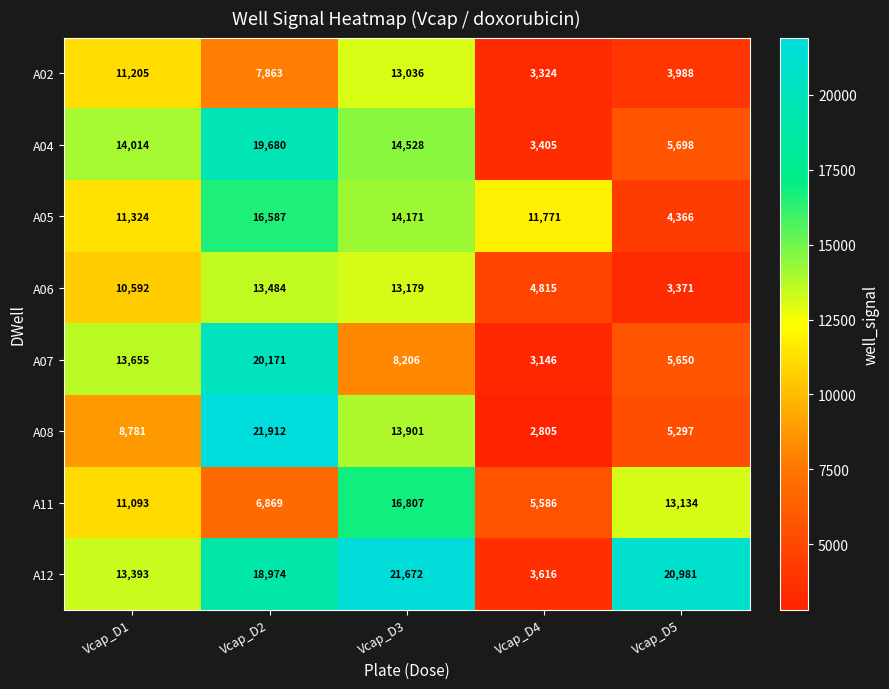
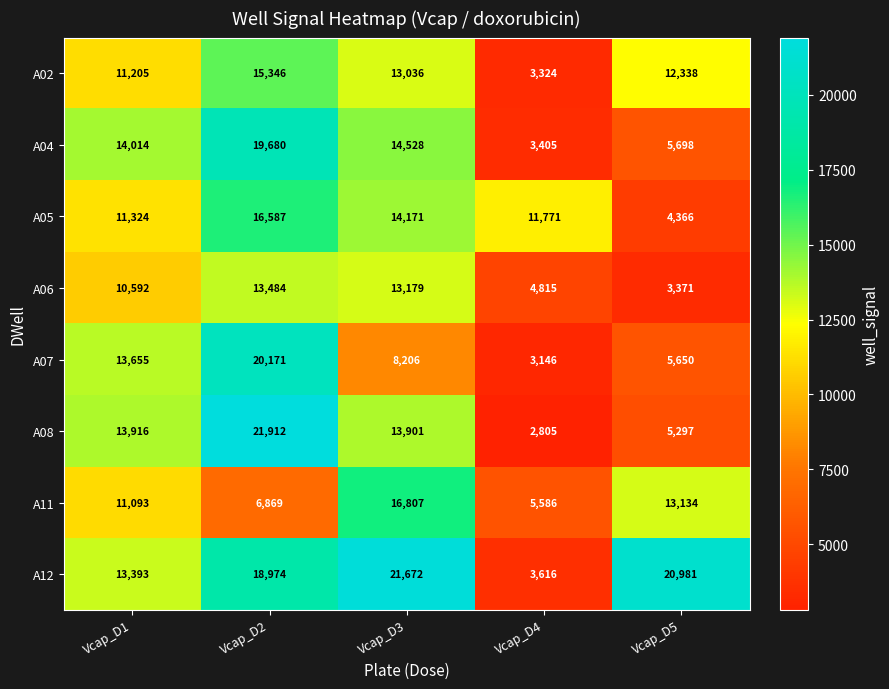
A02, Vcap_D2: 7,863 -> 15,346
A02, Vcap_D5: 3,988 -> 12,338
A08, Vcap_D1: 8,781 -> 13,916
